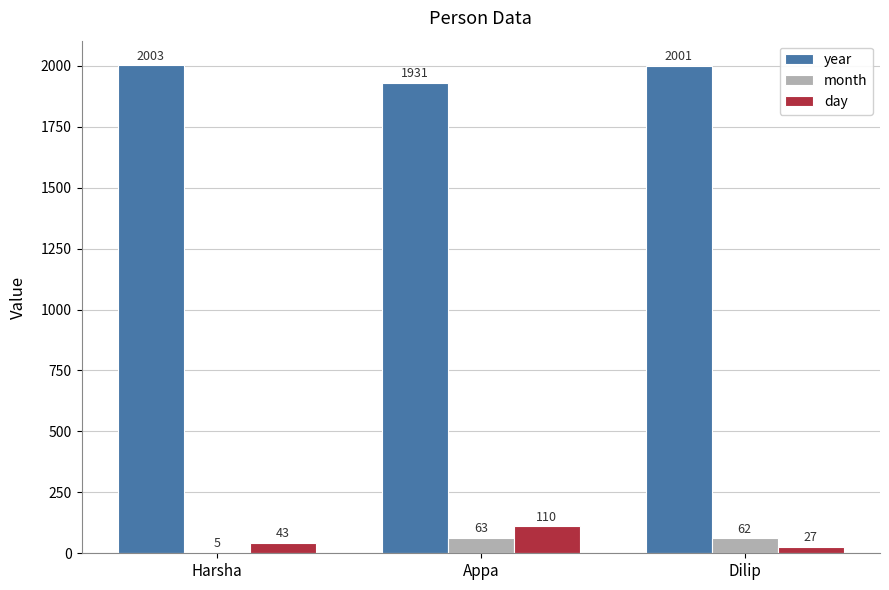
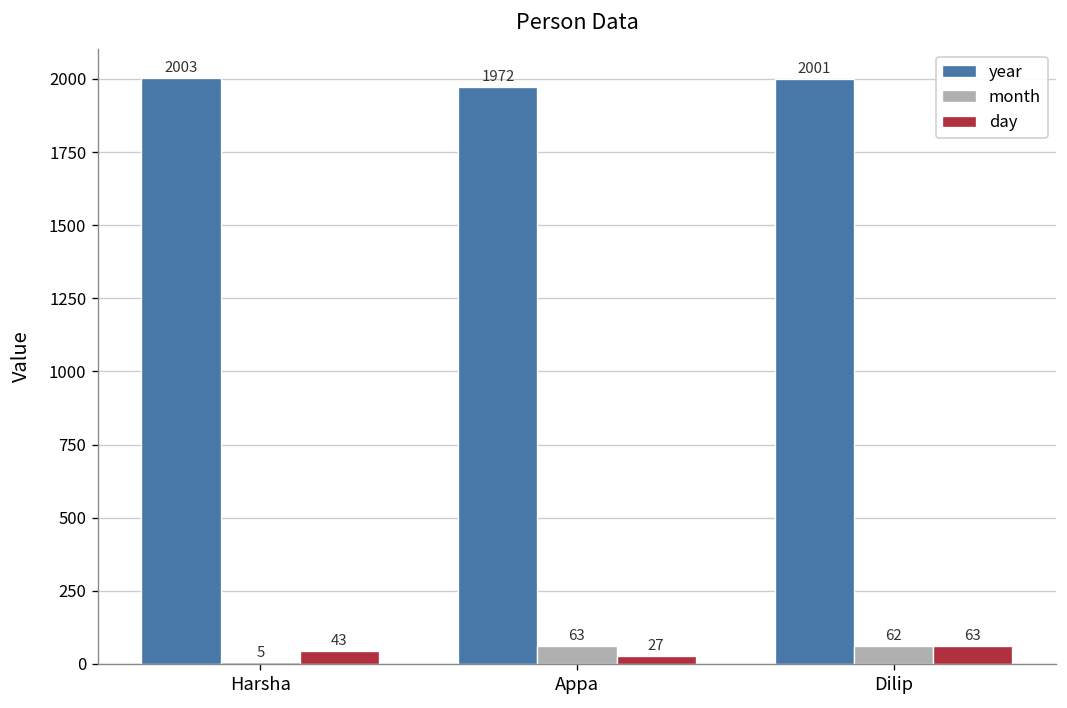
year, Appa: 1931 -> 1972
day, Appa: 110 -> 27
day, Dilip: 27 -> 63
